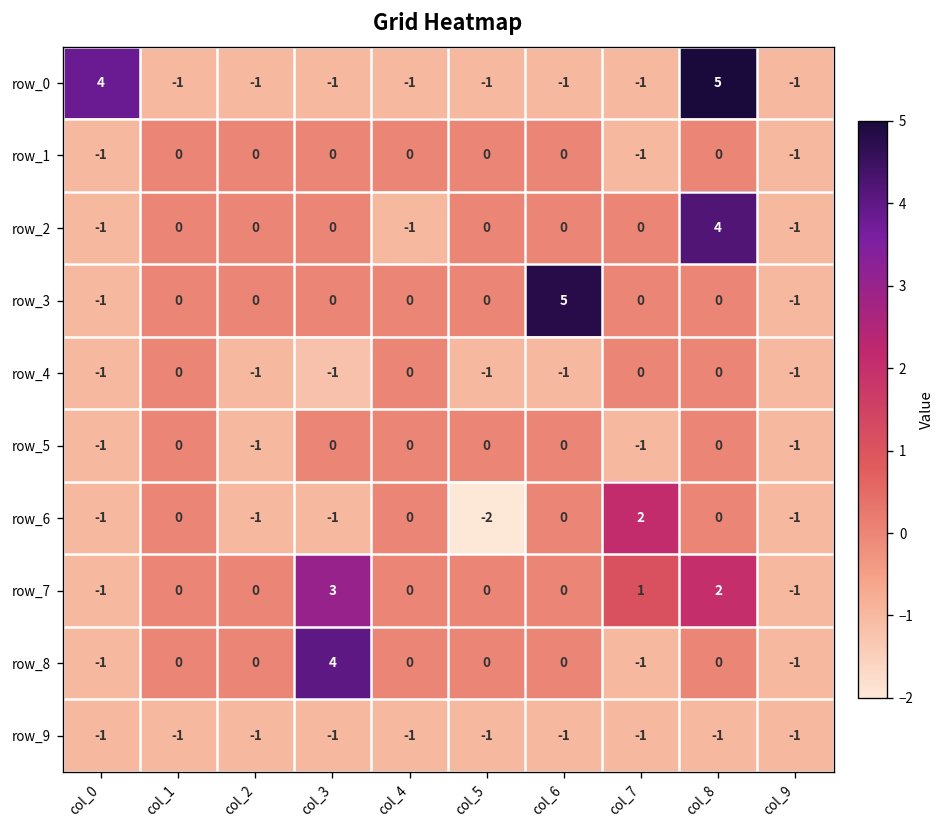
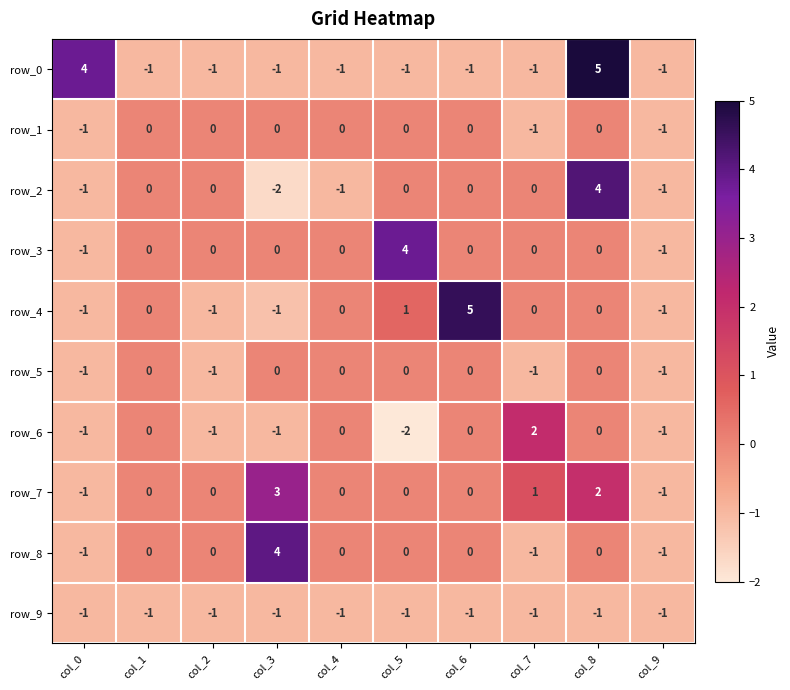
row_2, col_3: 0 -> -2
row_3, col_5: 0 -> 4
row_3, col_6: 5 -> 0
row_4, col_5: -1 -> 1
row_4, col_6: -1 -> 5
